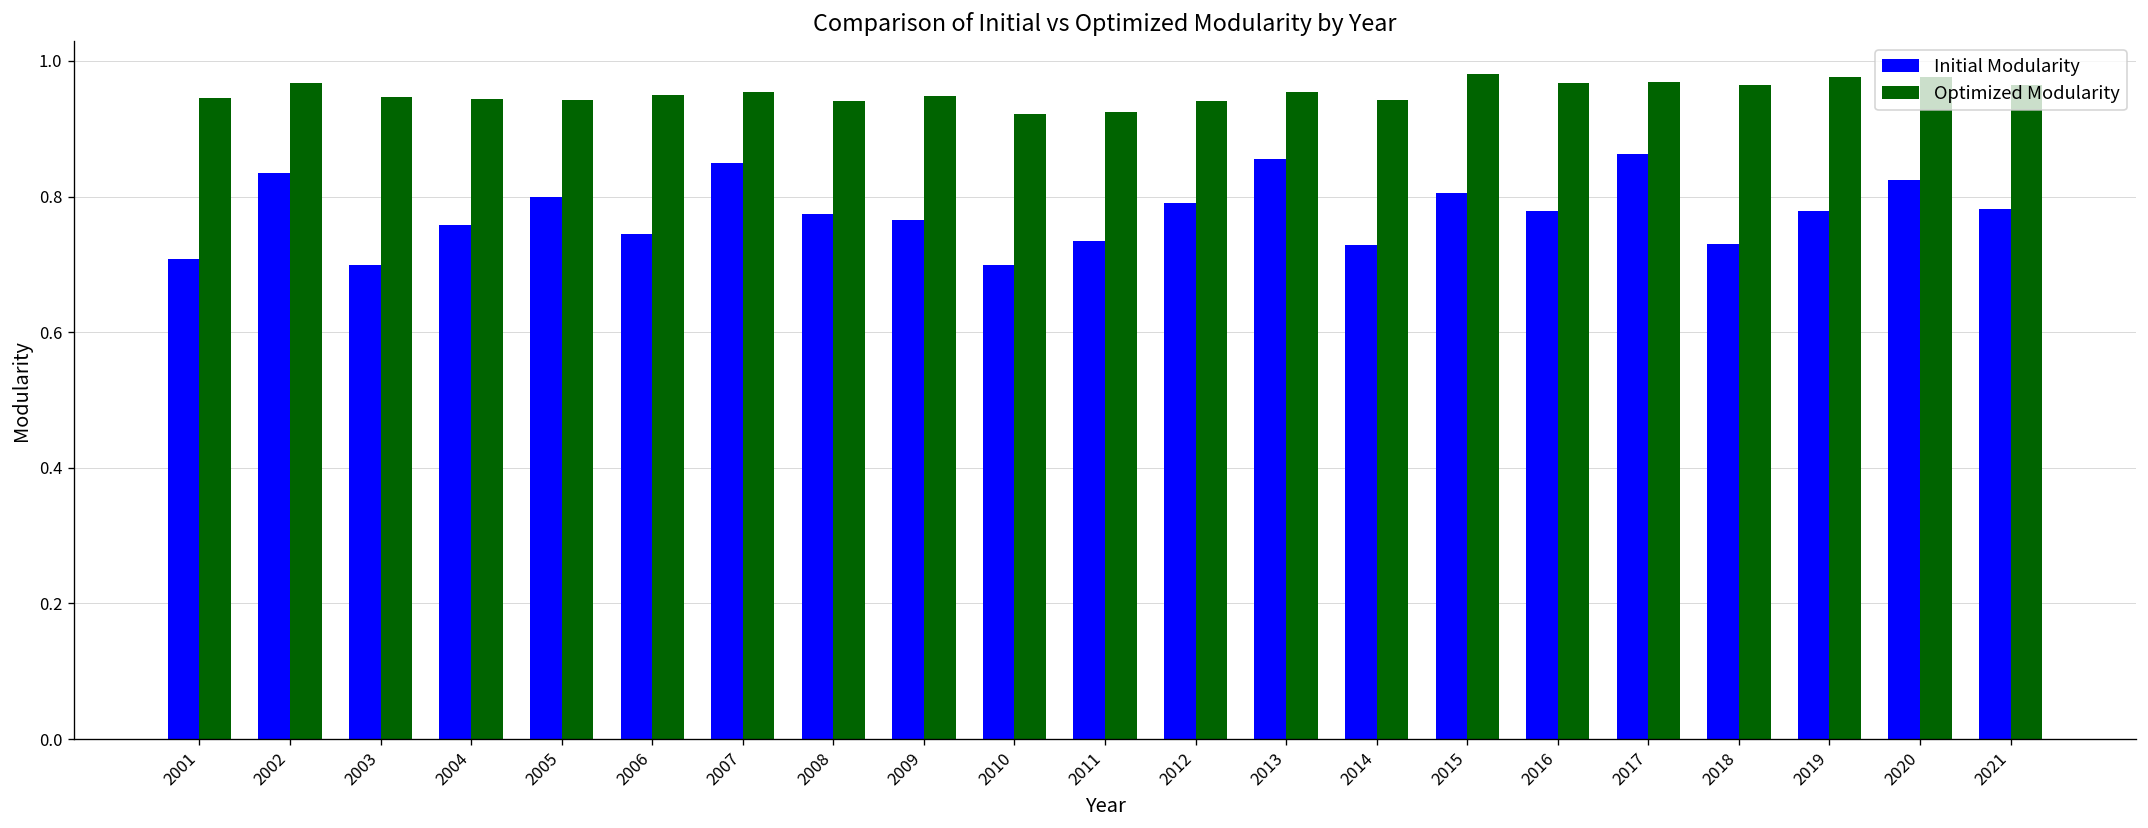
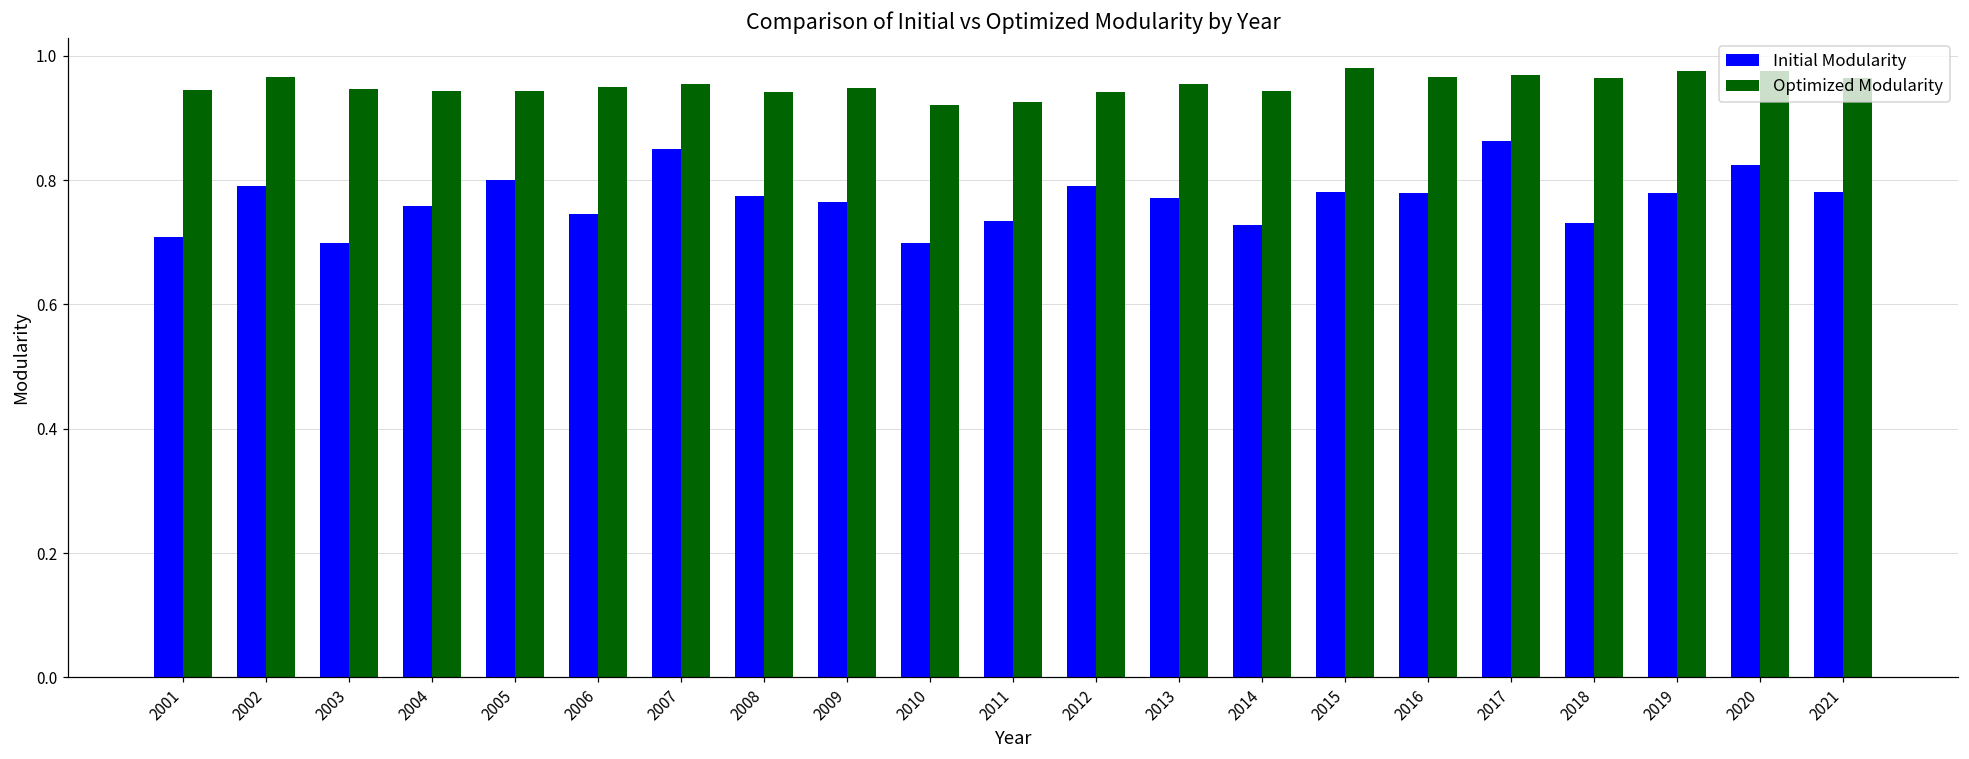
Initial Modularity, 2002: 0.83 -> 0.79
Initial Modularity, 2013: 0.85 -> 0.77
Initial Modularity, 2015: 0.81 -> 0.78
